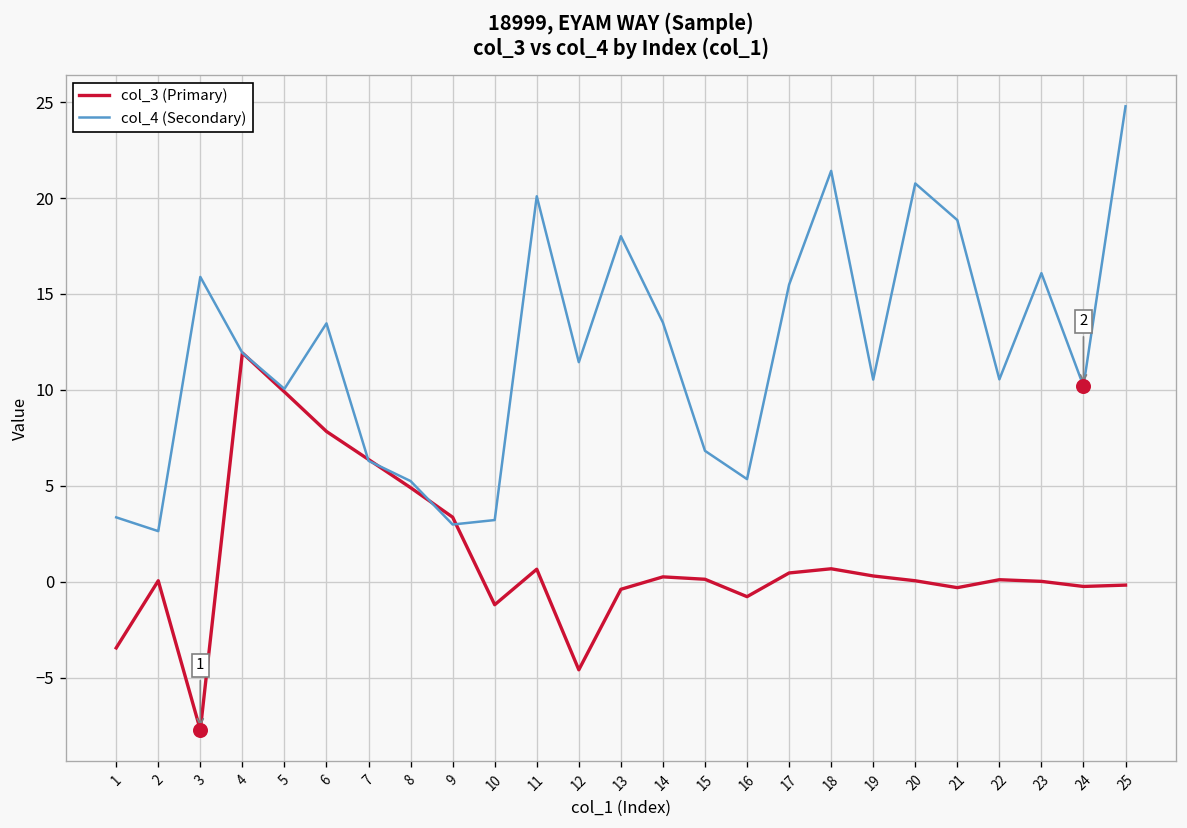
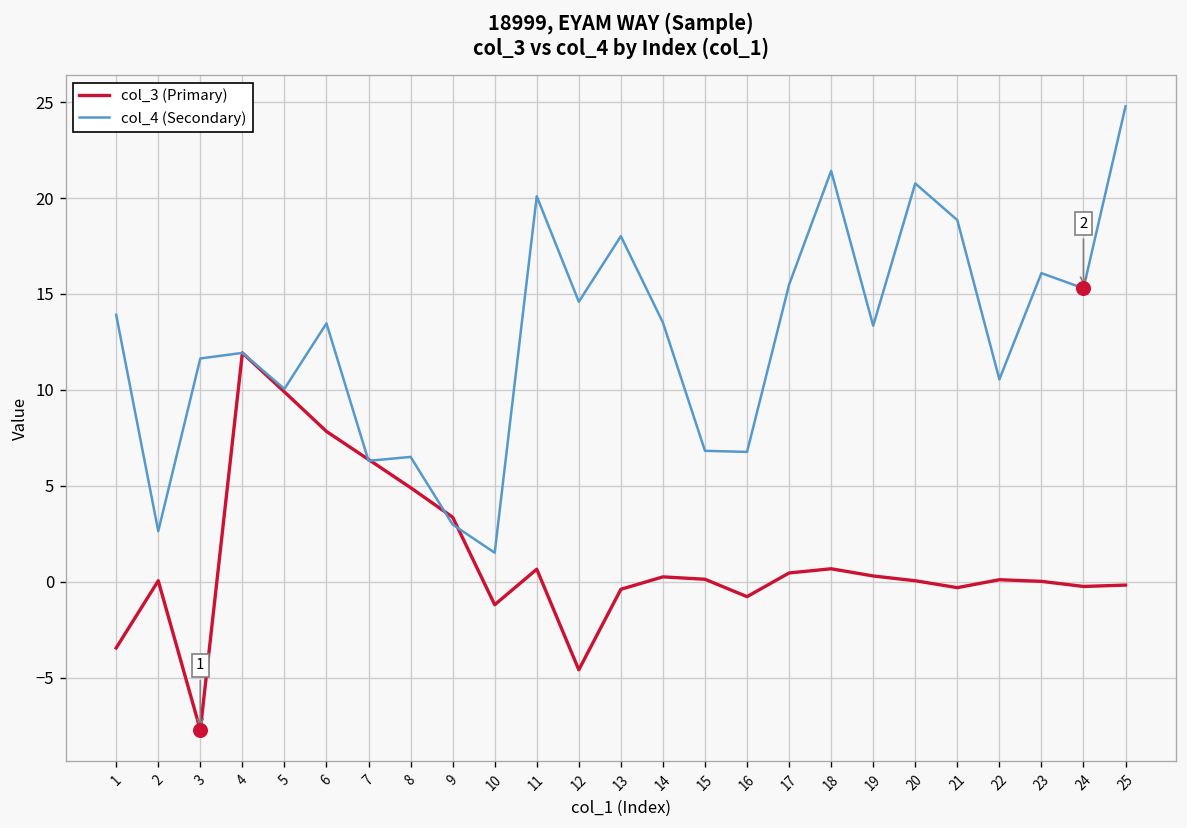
col_4 (Secondary), 1: 3.4 -> 13.9
col_4 (Secondary), 3: 15.9 -> 11.6
col_4 (Secondary), 8: 5.3 -> 6.5
col_4 (Secondary), 10: 3.2 -> 1.5
col_4 (Secondary), 12: 11.4 -> 14.6
col_4 (Secondary), 16: 5.4 -> 6.8
col_4 (Secondary), 19: 10.5 -> 13.3
col_4 (Secondary), 24: 10.2 -> 15.3
